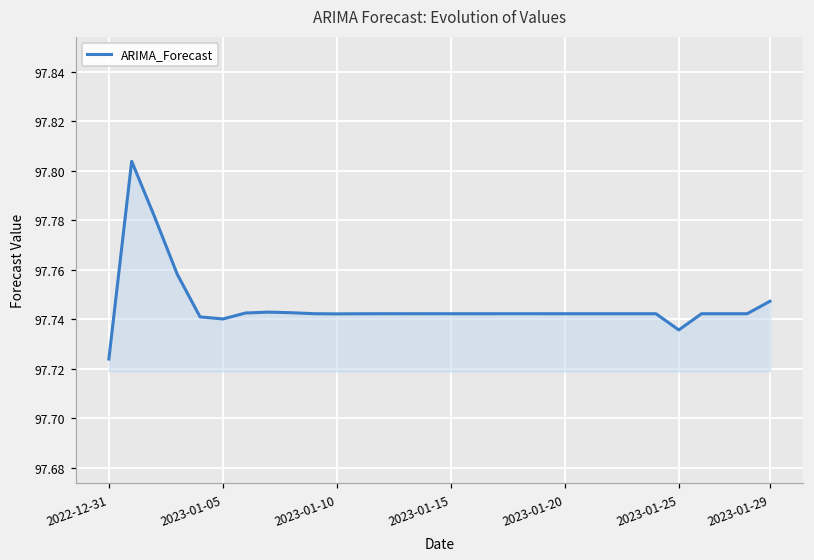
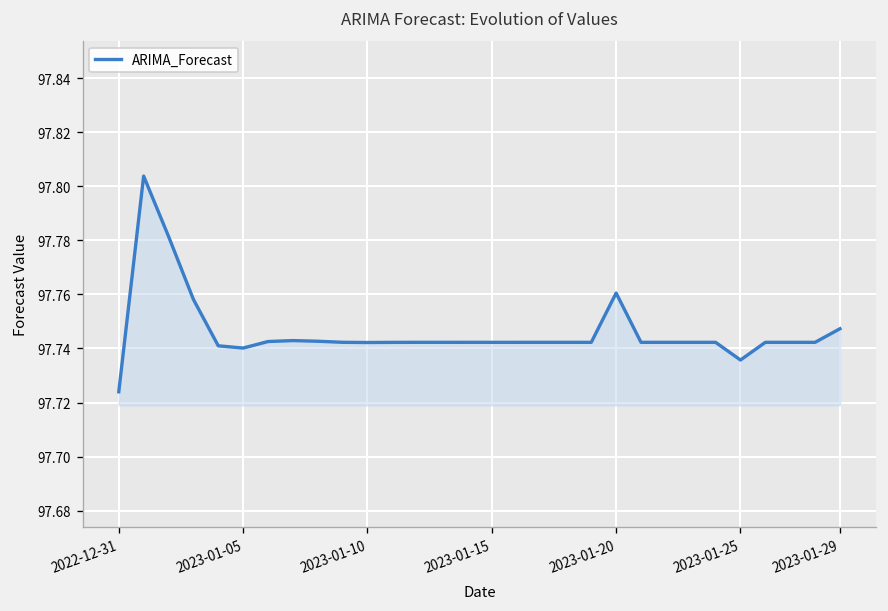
2023-01-20: 97.742 -> 97.761
